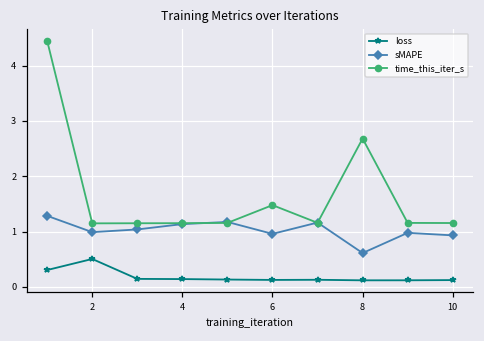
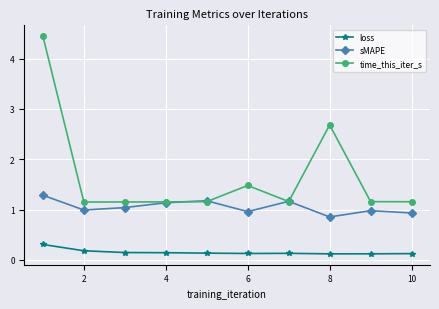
loss, 2: 0.5 -> 0.2
sMAPE, 8: 0.6 -> 0.9
